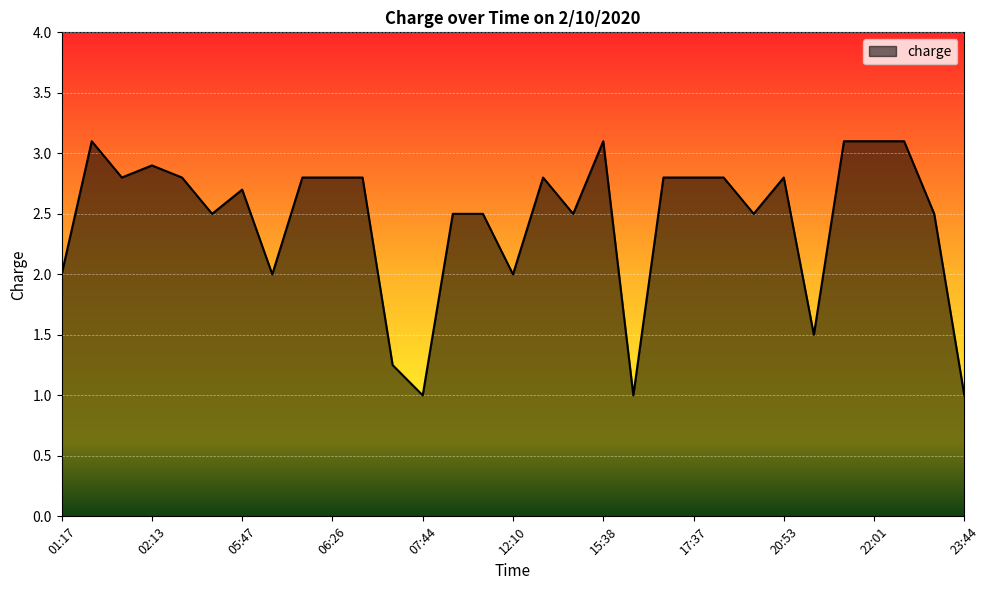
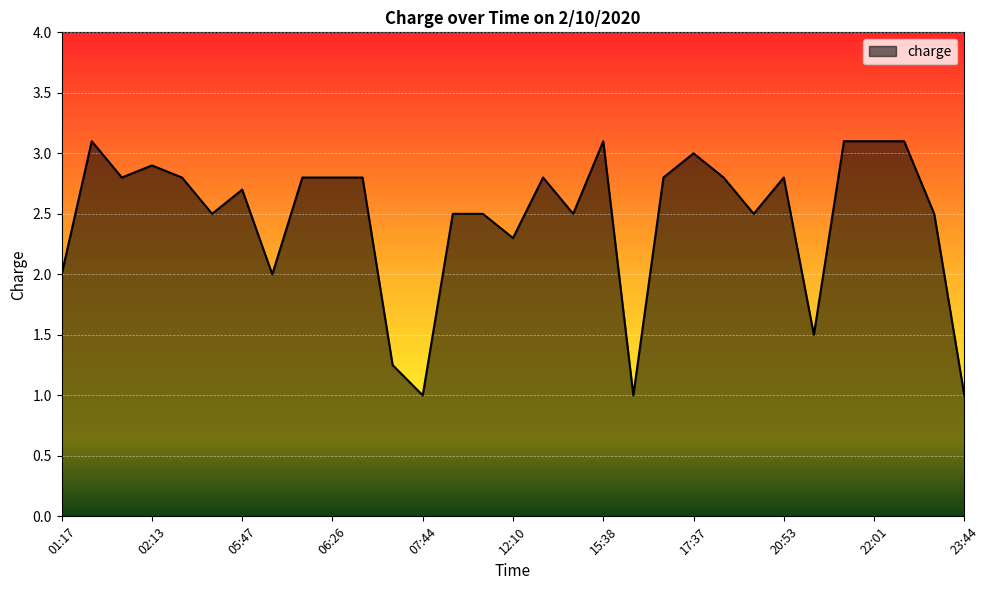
12:10: 2.0 -> 2.3
17:37: 2.8 -> 3.0
